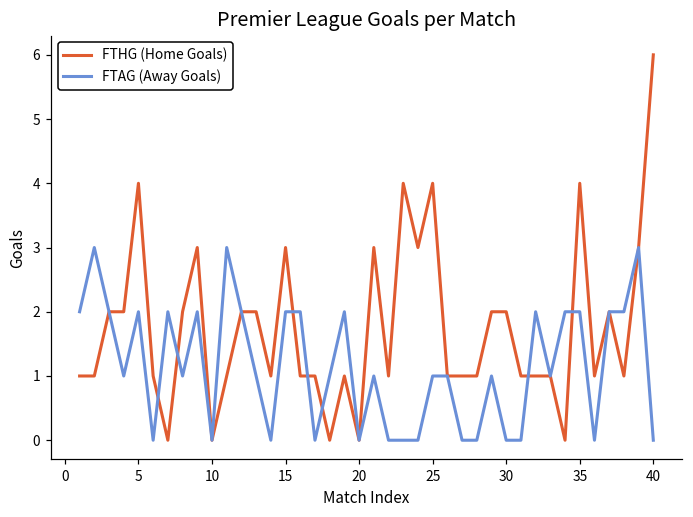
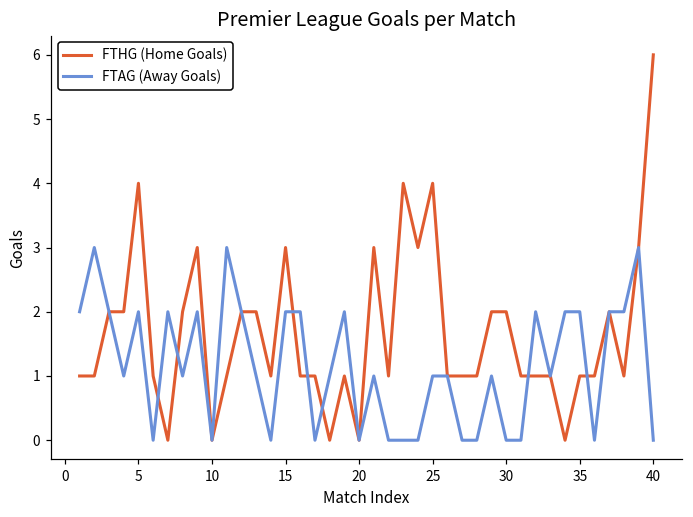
FTHG (Home Goals), 35: 4 -> 1
